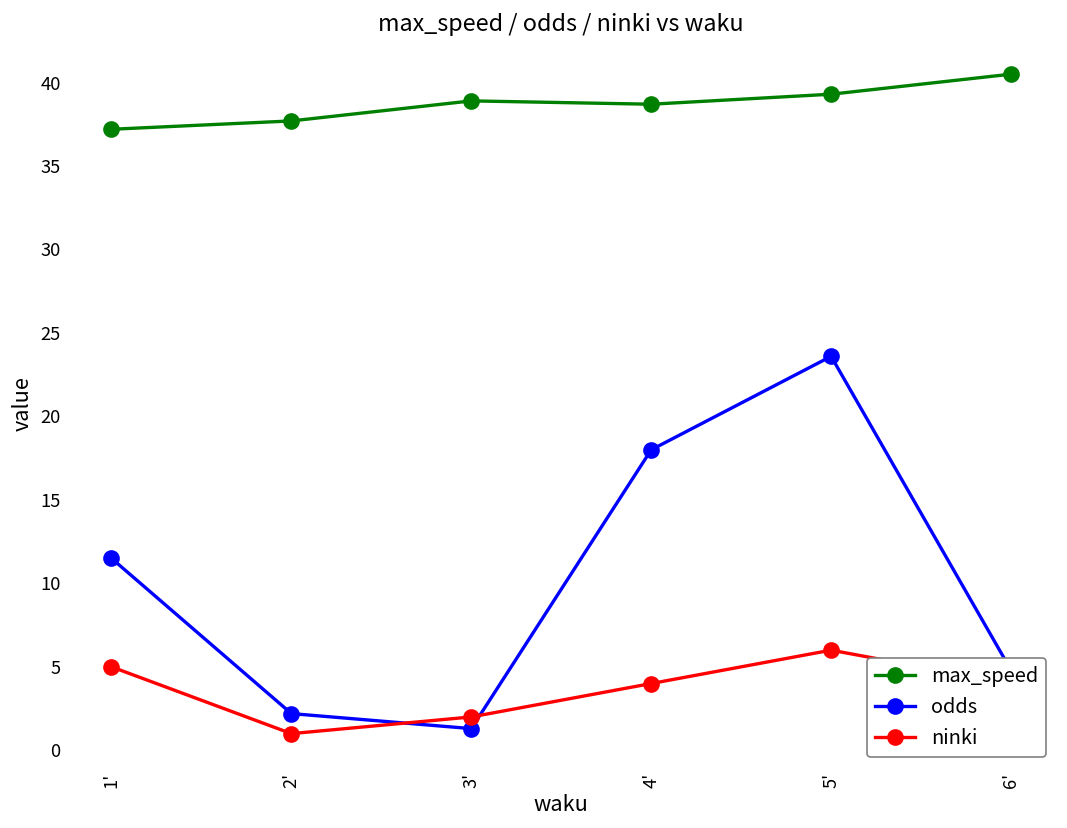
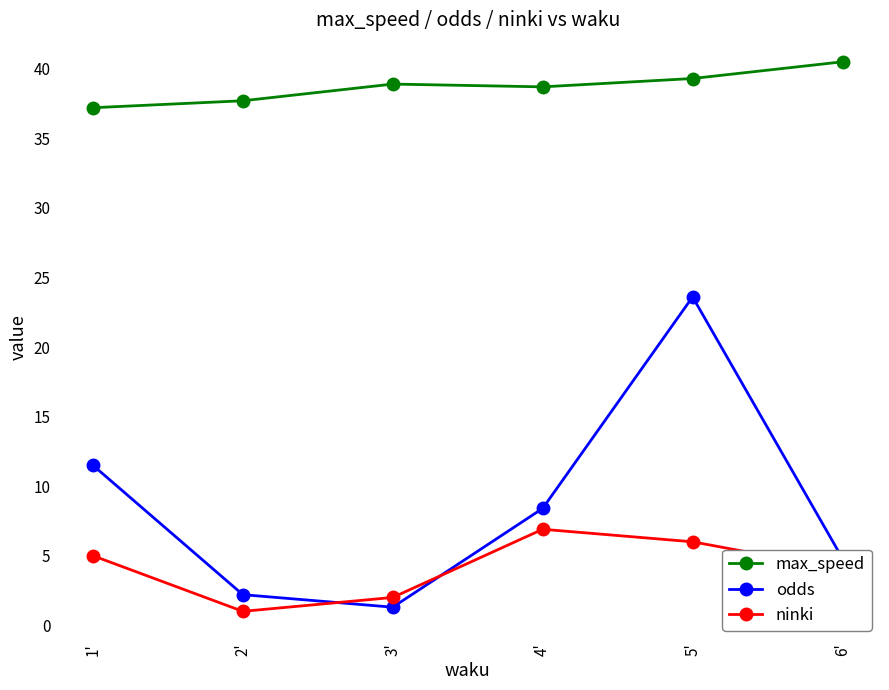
odds, 4': 18.0 -> 8.4
ninki, 4': 4.0 -> 6.9
